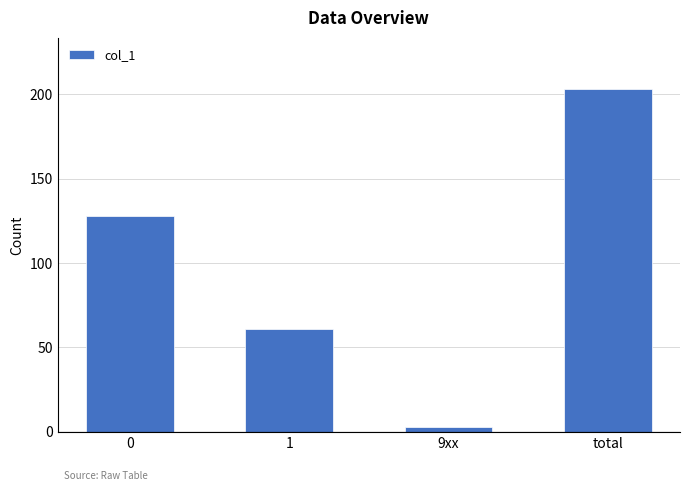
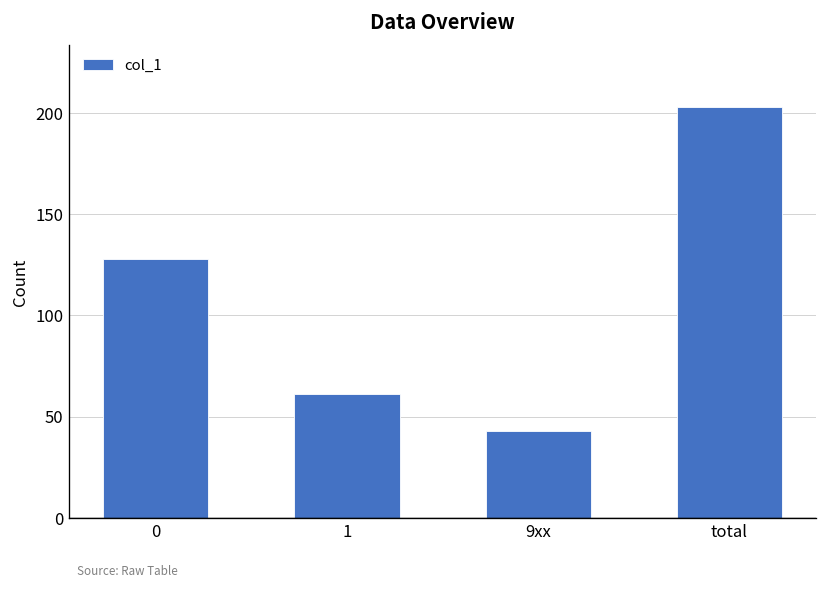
9xx: 3 -> 43
